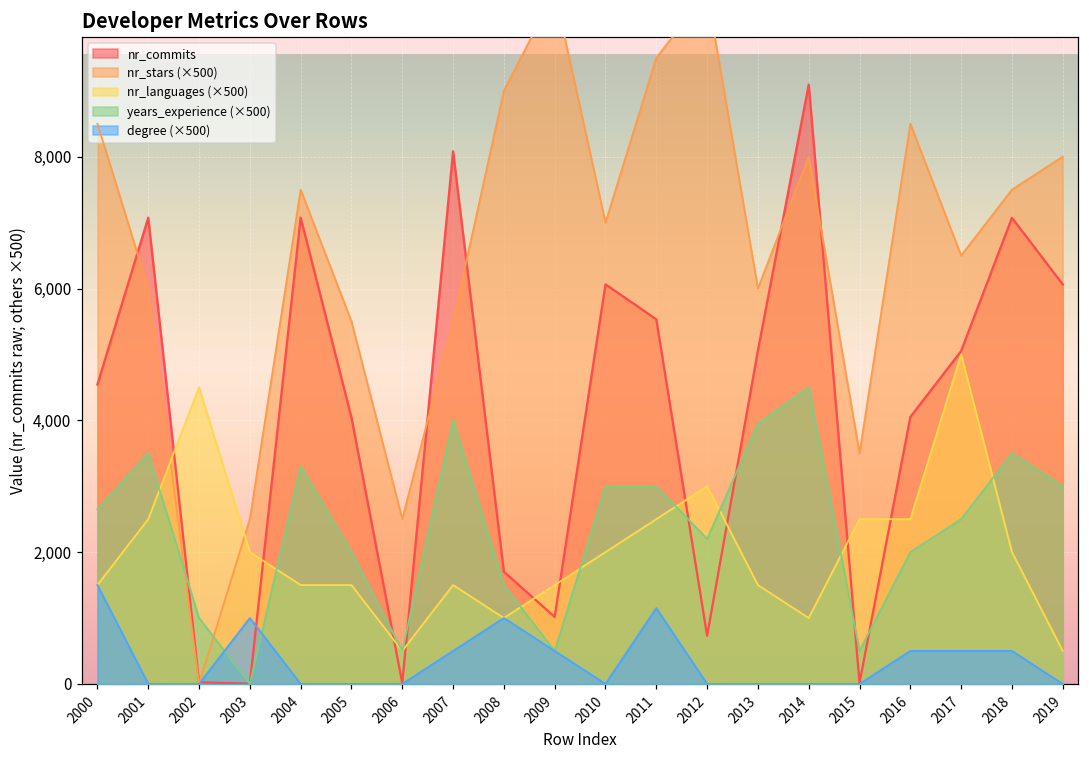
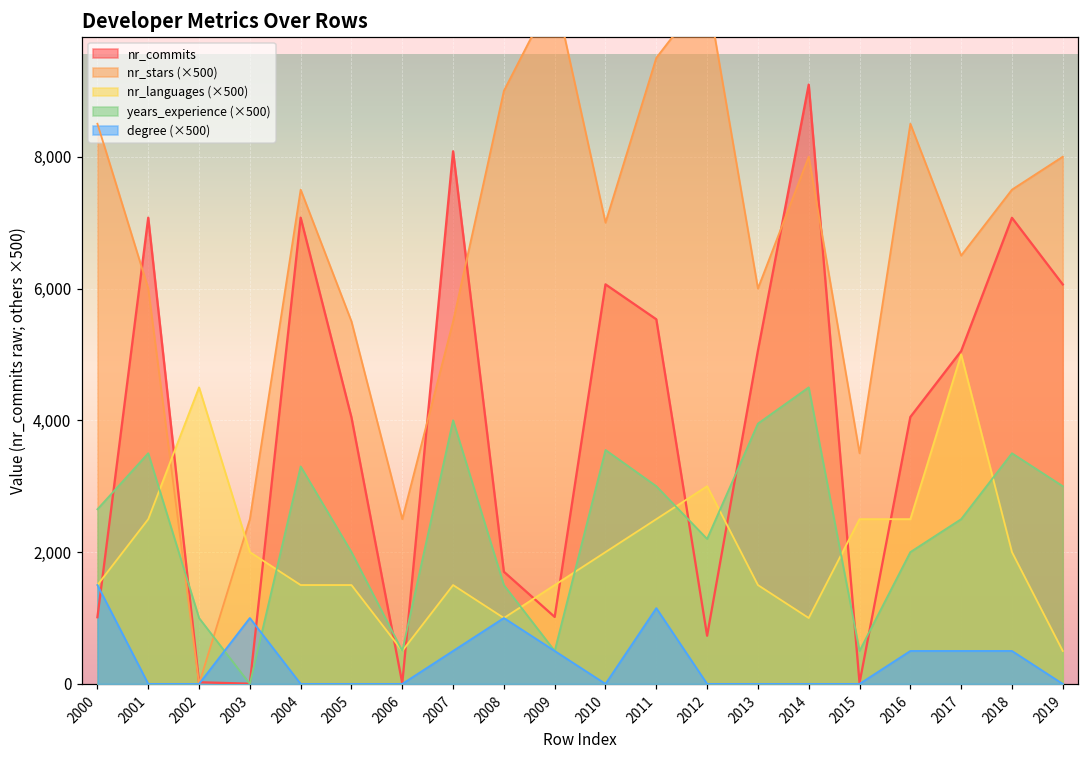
nr_commits, 2000: 4,500 -> 1,000
years_experience (×500), 2010: 3,000 -> 3,600
